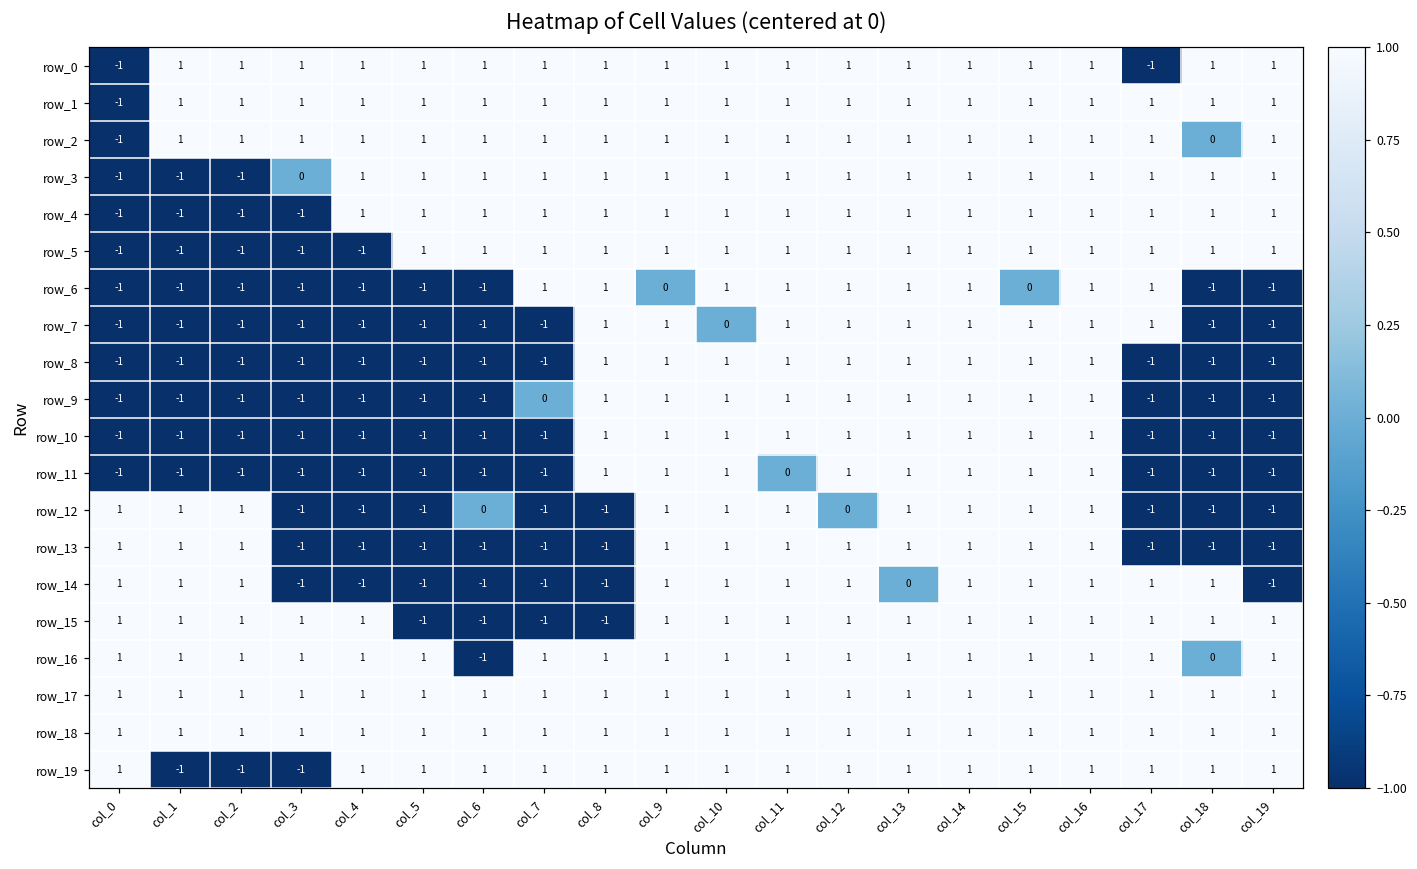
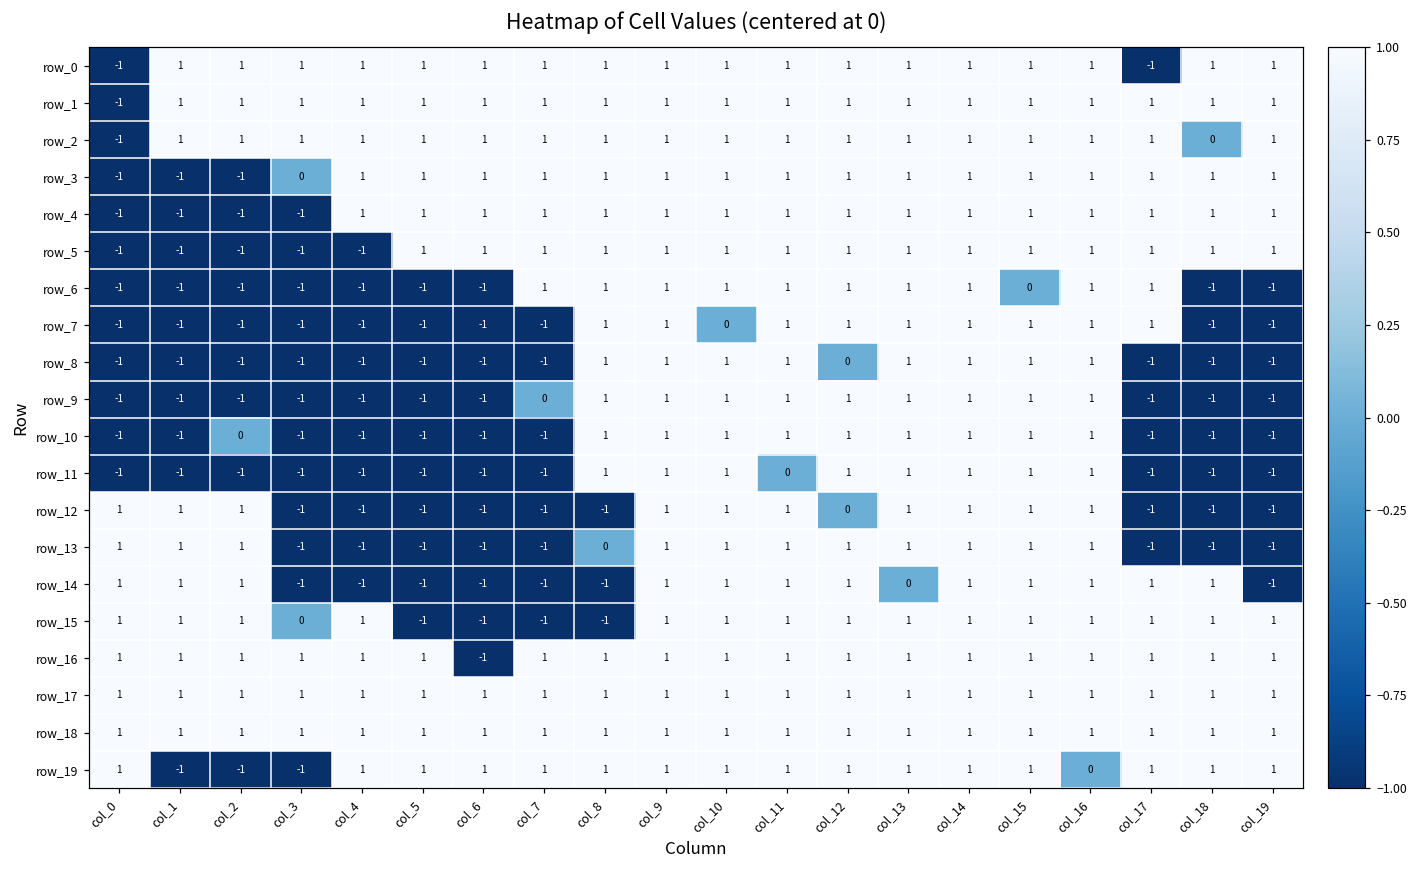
row_6, col_9: 0 -> 1
row_8, col_12: 1 -> 0
row_10, col_2: -1 -> 0
row_12, col_6: 0 -> -1
row_13, col_8: -1 -> 0
row_15, col_3: 1 -> 0
row_16, col_18: 0 -> 1
row_19, col_16: 1 -> 0
